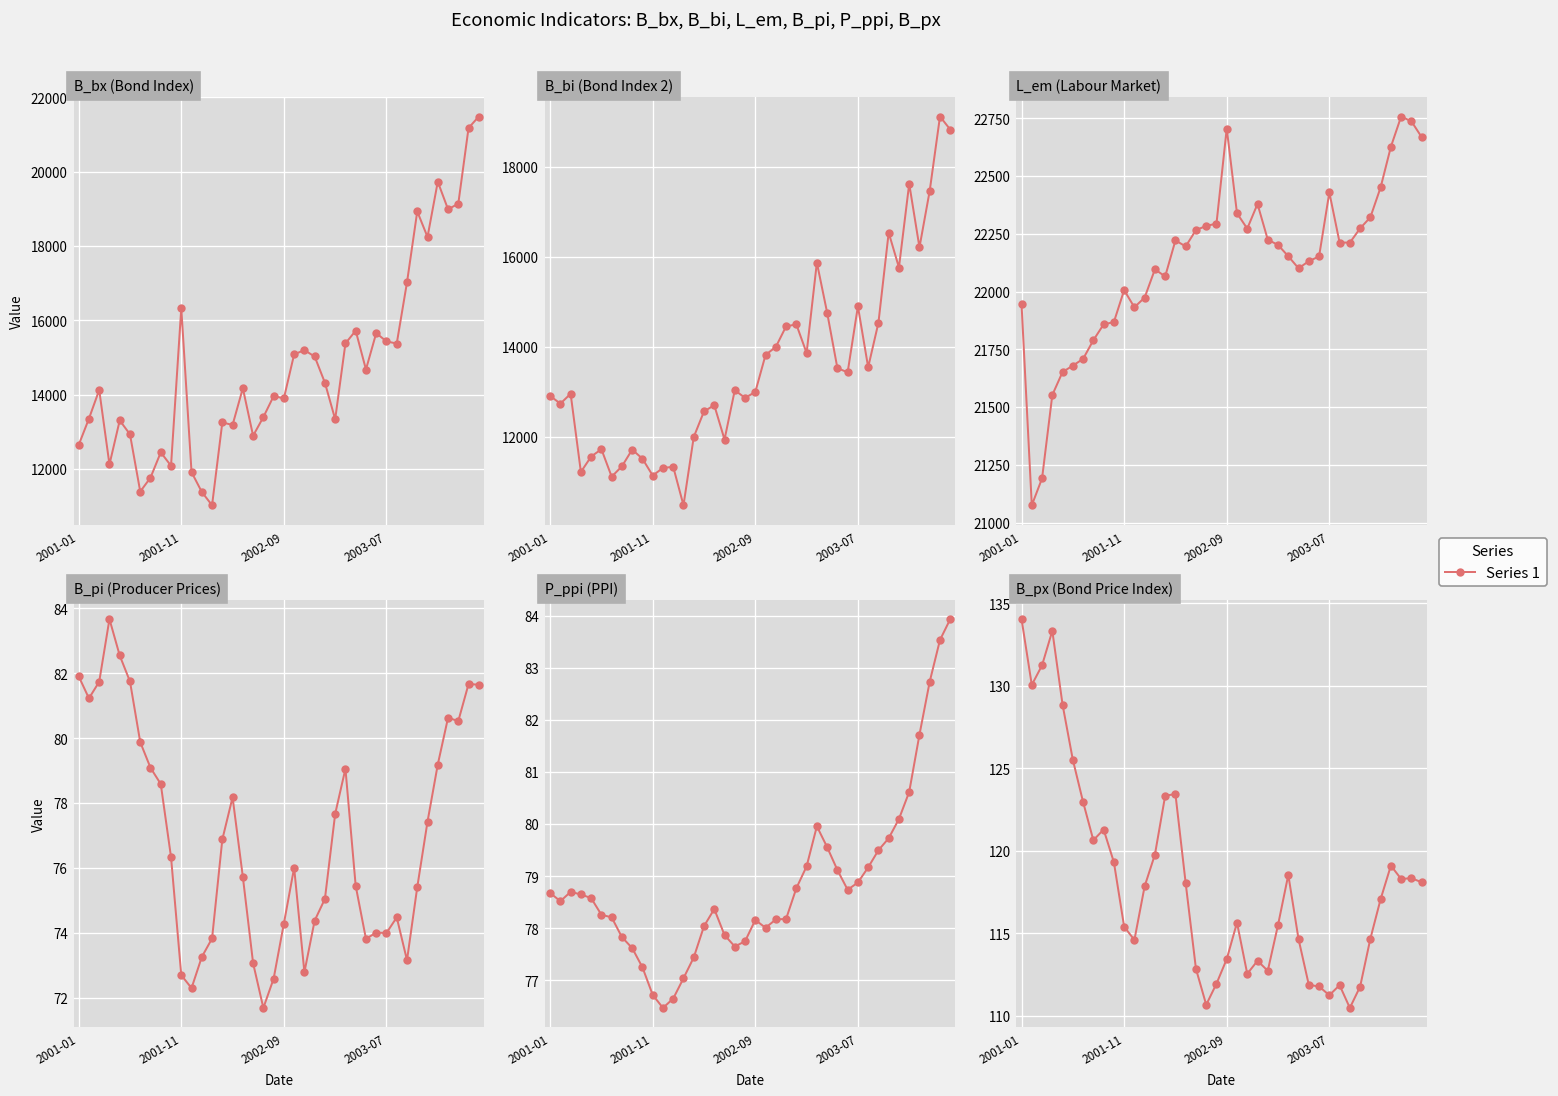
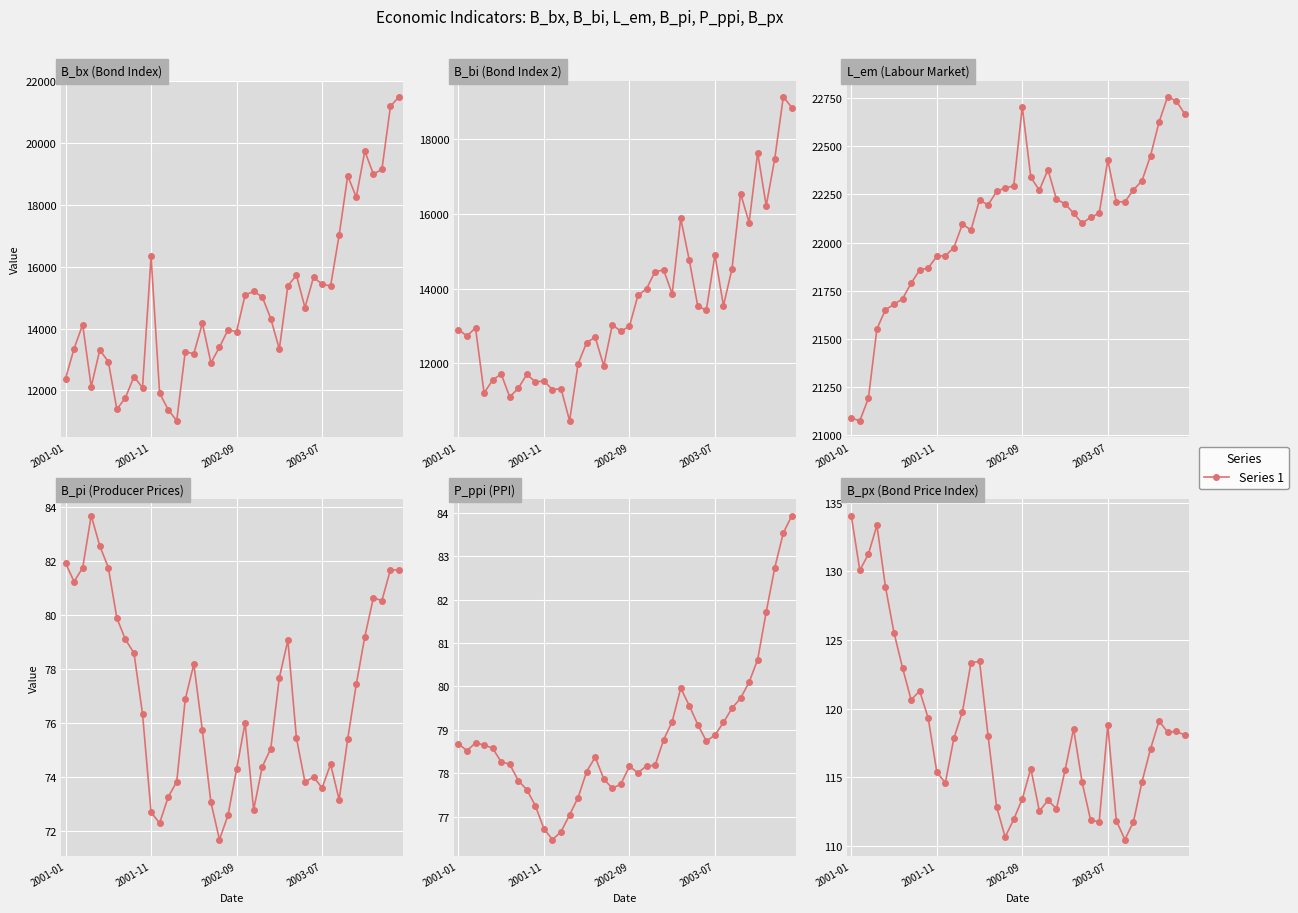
B_bx (Bond Index), 2001-01: 12600 -> 12400
B_bi (Bond Index 2), 2001-11: 11100 -> 11500
L_em (Labour Market), 2001-01: 21950 -> 21090
L_em (Labour Market), 2001-11: 22010 -> 21930
B_pi (Producer Prices), 2003-07: 74.0 -> 73.6
B_px (Bond Price Index), 2003-07: 111.2 -> 118.8
